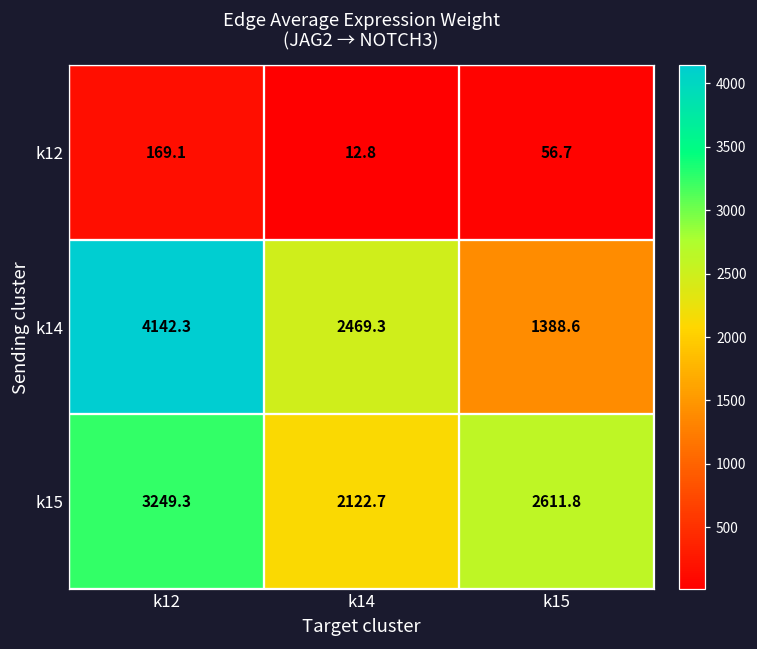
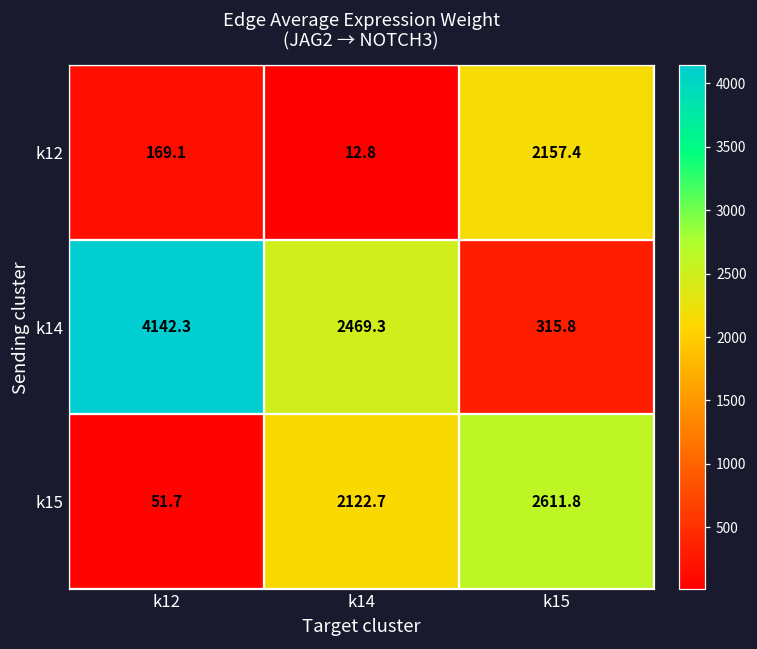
k12, k15: 56.7 -> 2157.4
k14, k15: 1388.6 -> 315.8
k15, k12: 3249.3 -> 51.7
